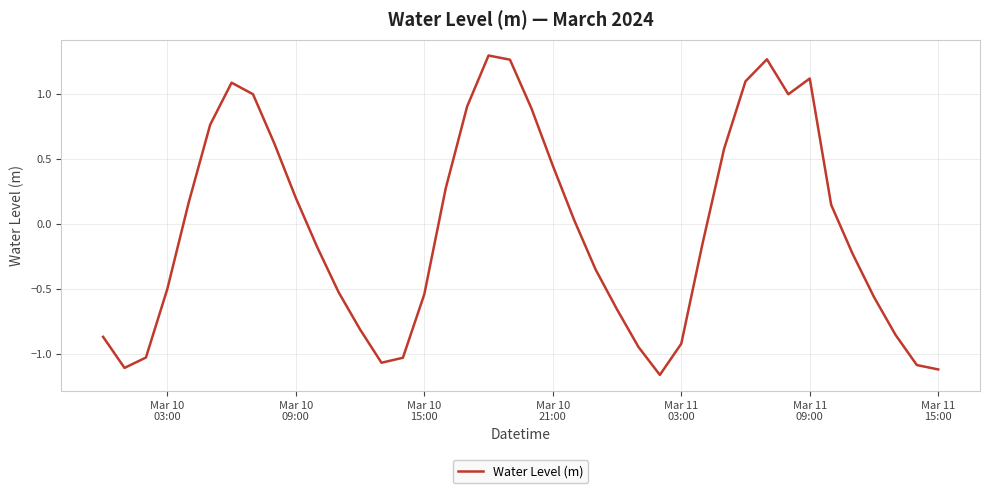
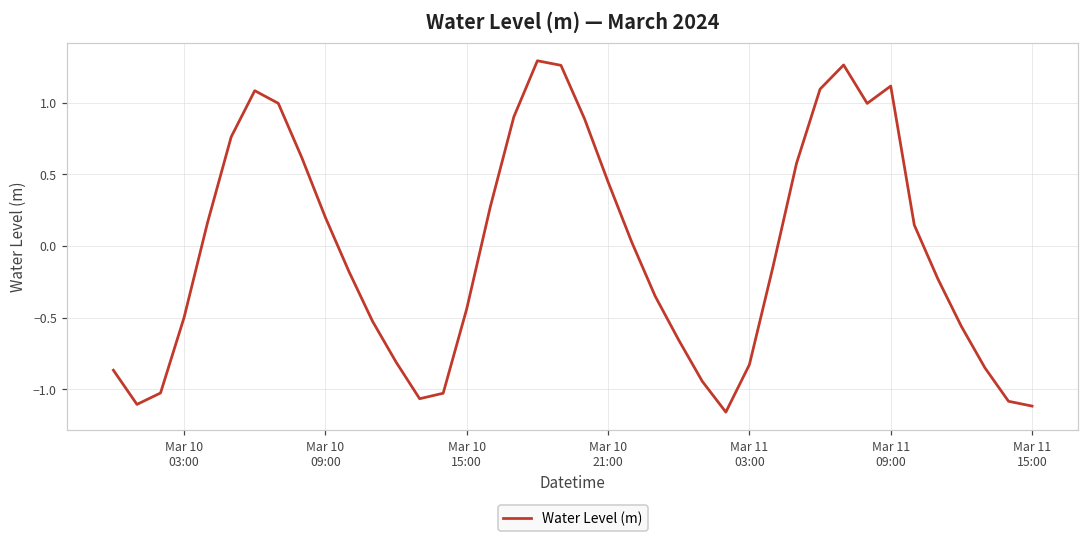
Mar 10 15:00: -0.54 -> -0.44
Mar 11 03:00: -0.92 -> -0.83
